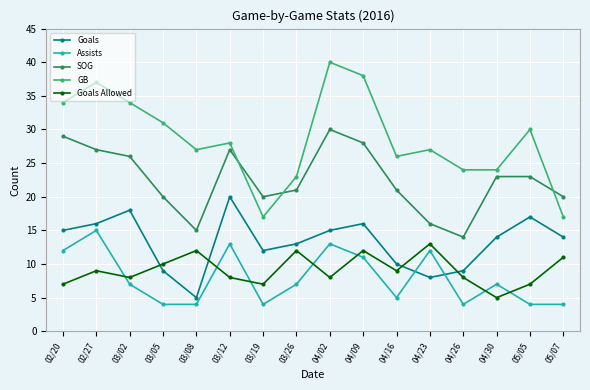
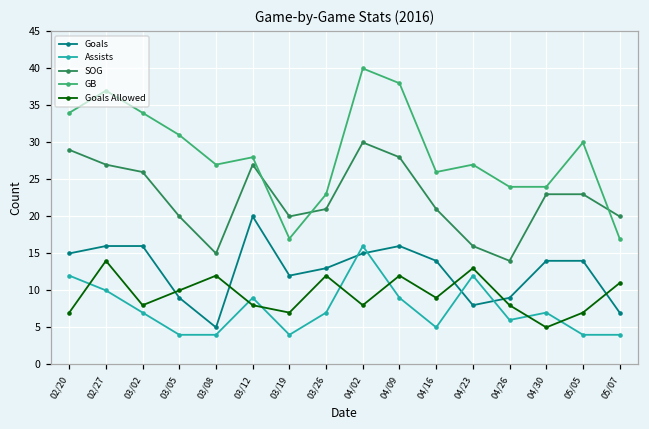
Assists, 02/27: 15 -> 10
Goals Allowed, 02/27: 9 -> 14
Goals, 03/02: 18 -> 16
Assists, 03/12: 13 -> 9
Assists, 04/02: 13 -> 16
Assists, 04/09: 11 -> 9
Goals, 04/16: 10 -> 14
Assists, 04/26: 4 -> 6
Goals, 05/05: 17 -> 14
Goals, 05/07: 14 -> 7
